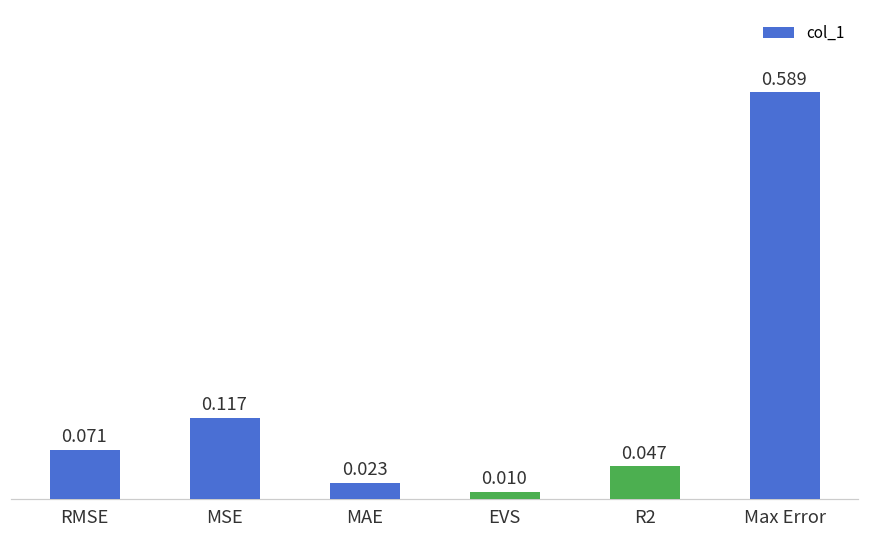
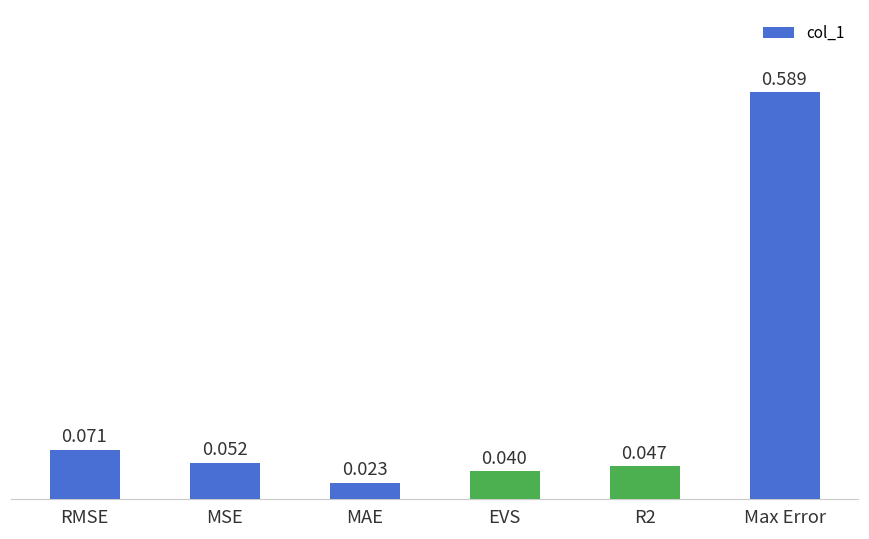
MSE: 0.117 -> 0.052
EVS: 0.010 -> 0.040
